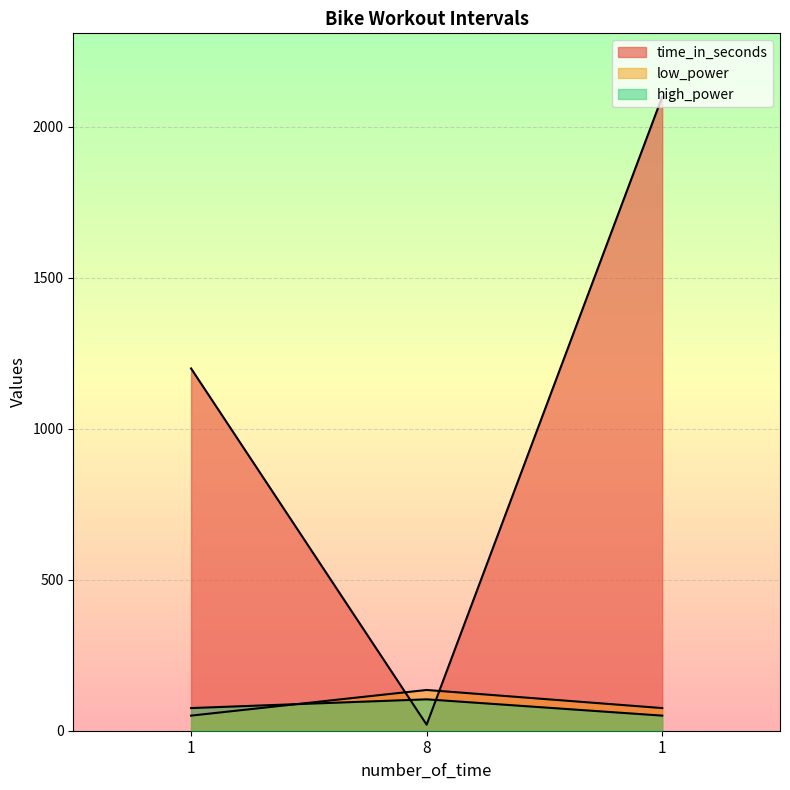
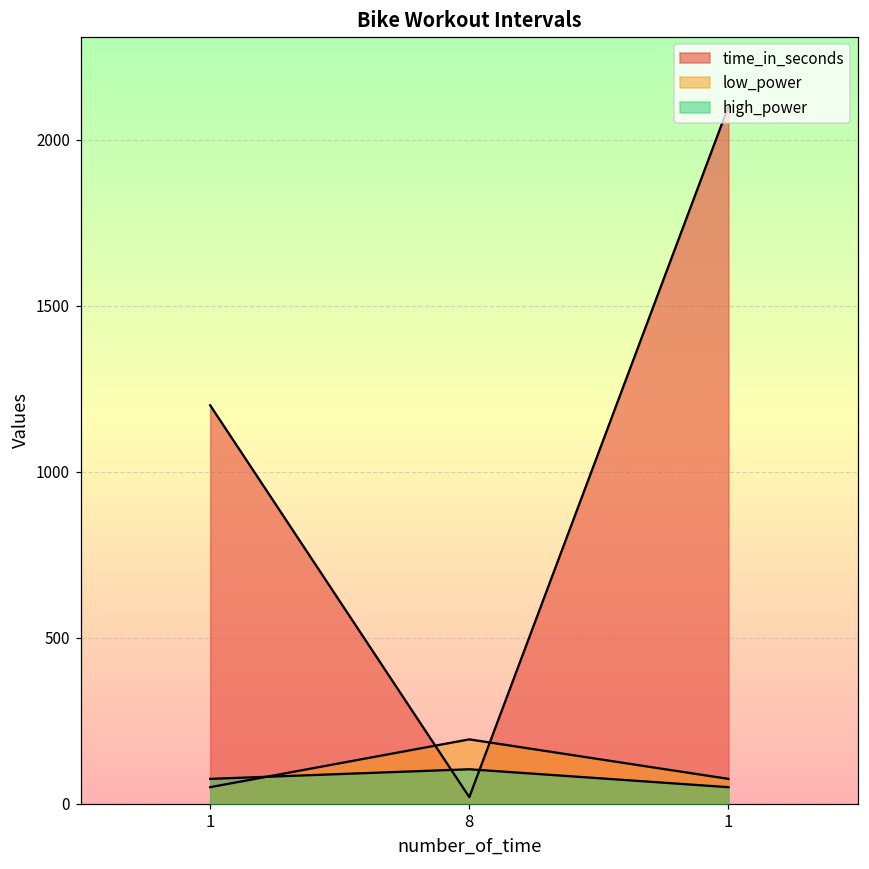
low_power, 8: 140 -> 190
